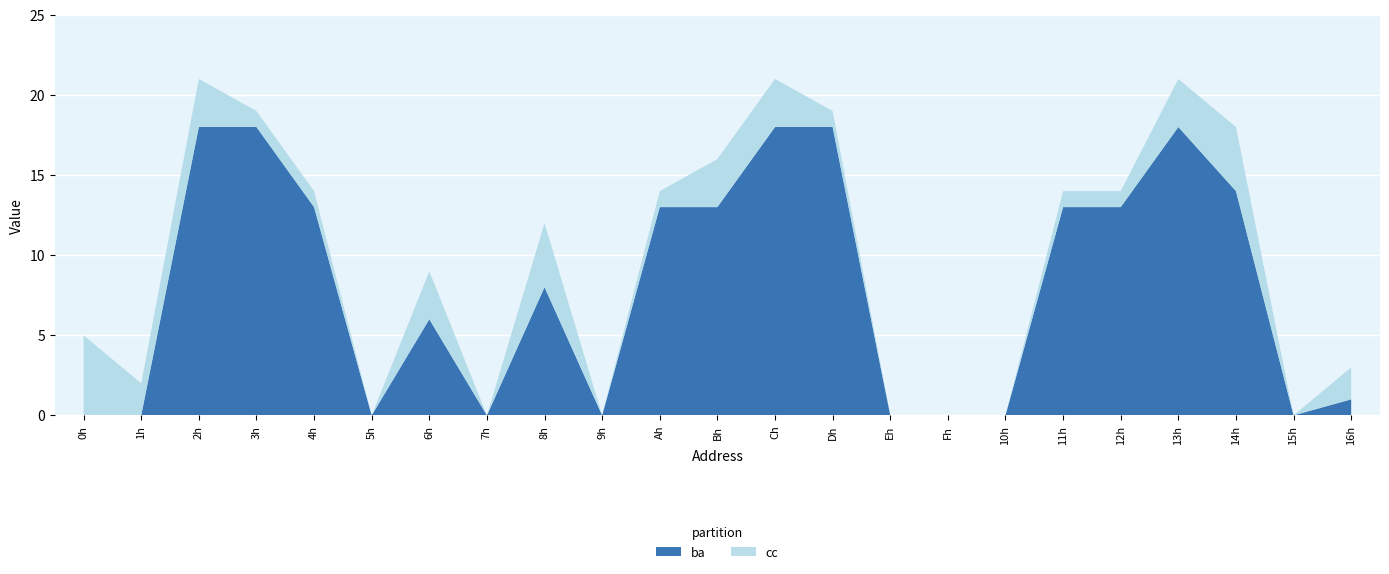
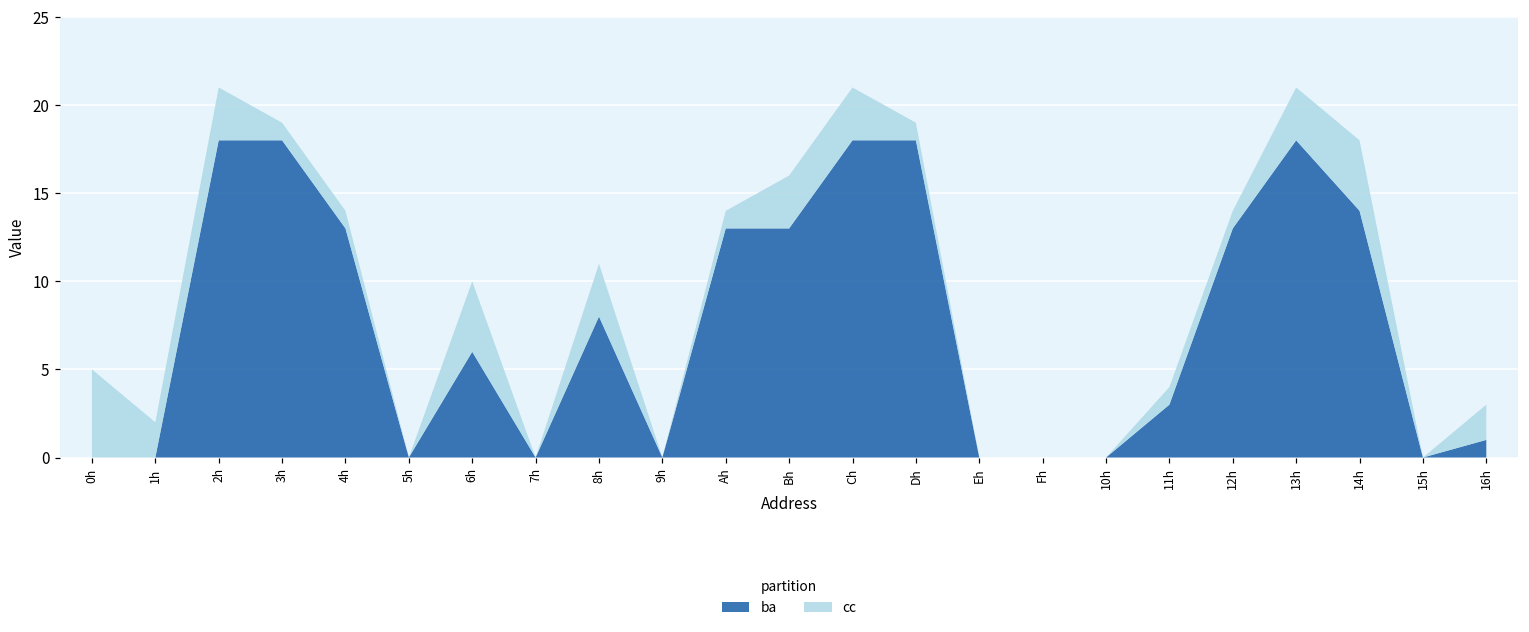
cc, 6h: 3 -> 4
cc, 8h: 4 -> 3
ba, 11h: 13 -> 3
